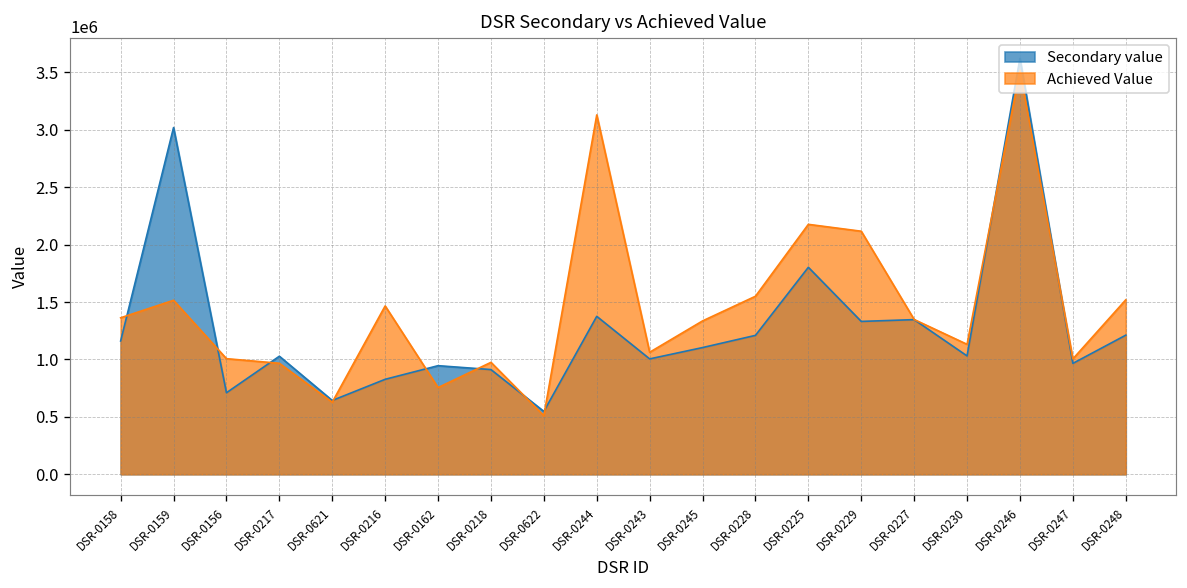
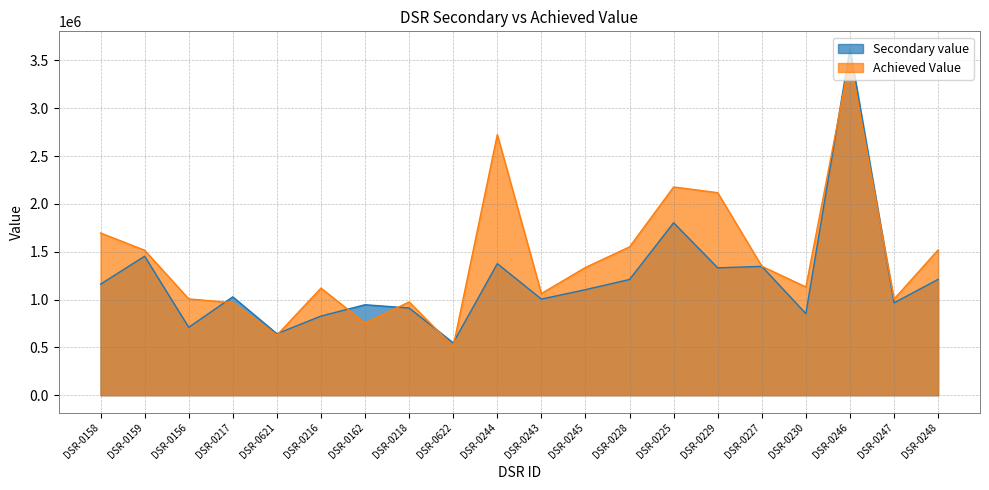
Achieved Value, DSR-0158: 1400000 -> 1700000
Secondary value, DSR-0159: 3000000 -> 1500000
Achieved Value, DSR-0216: 1500000 -> 1100000
Achieved Value, DSR-0244: 3100000 -> 2700000
Secondary value, DSR-0230: 1000000 -> 900000
